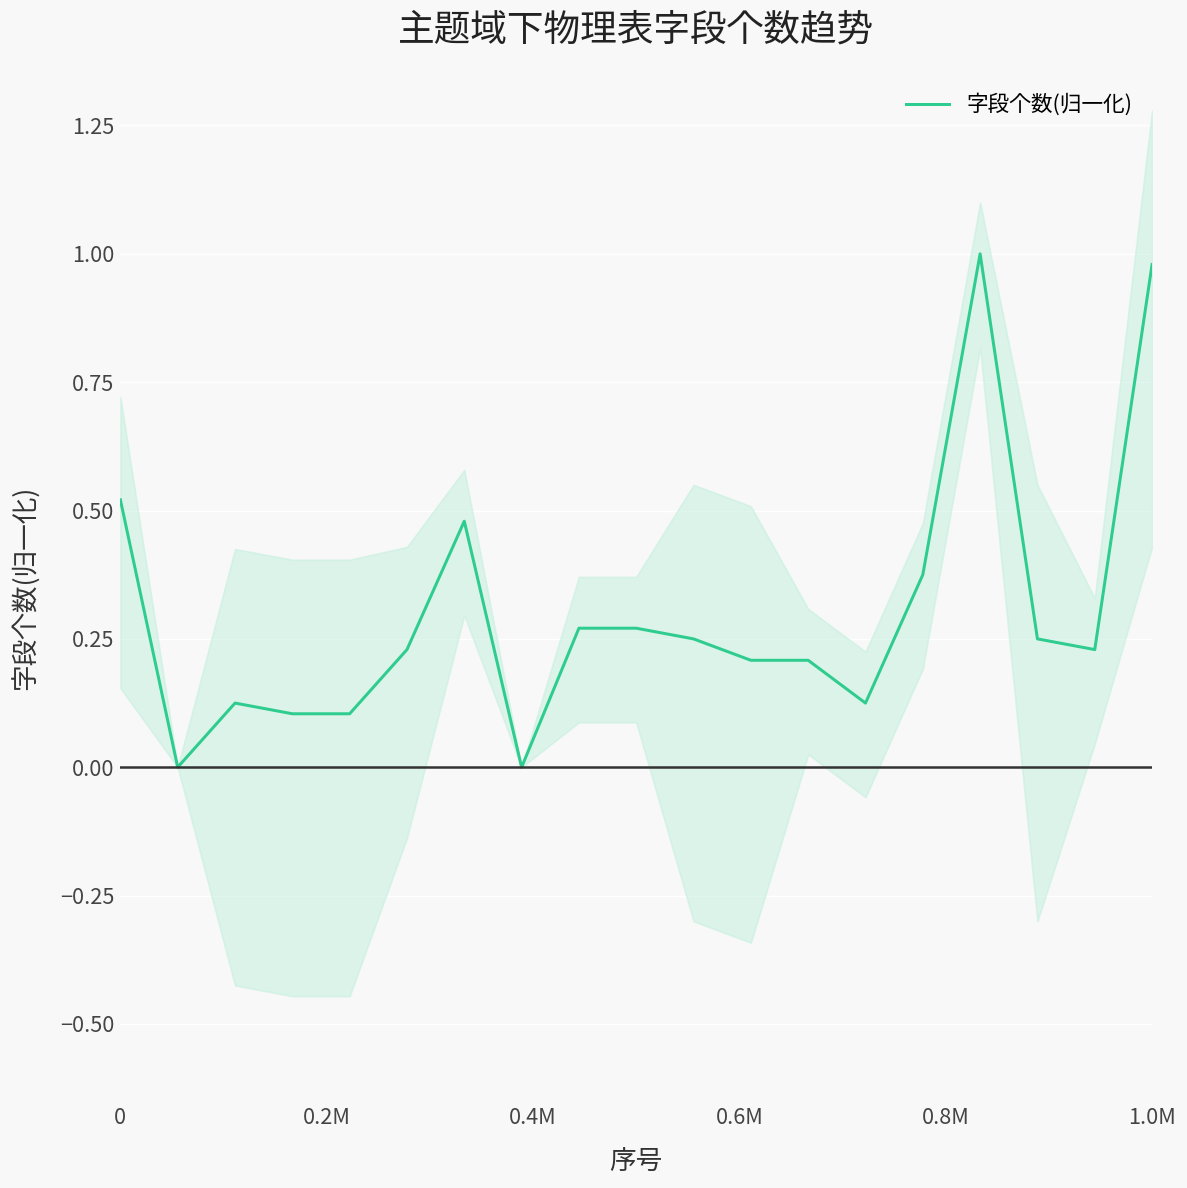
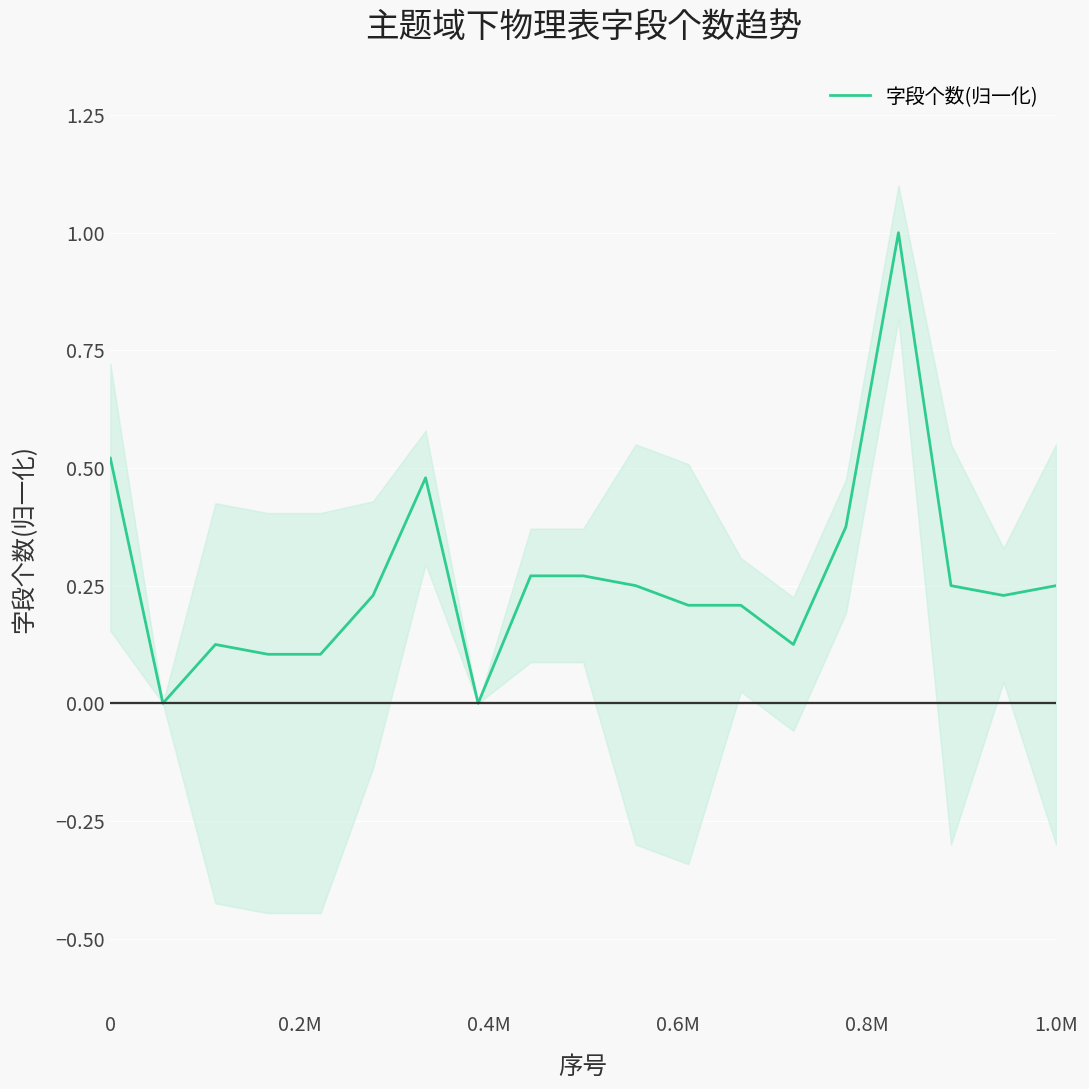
字段个数(归一化), 1.0M: 0.98 -> 0.25
